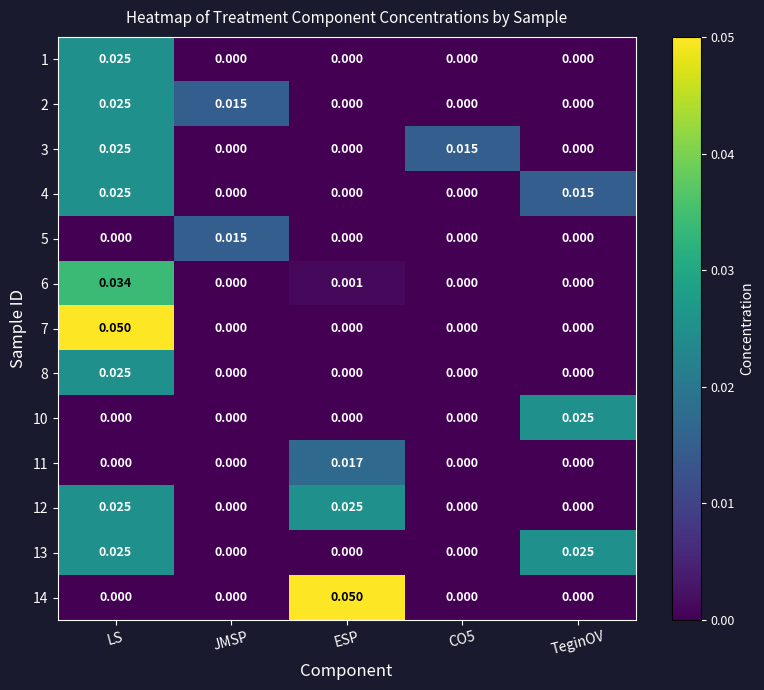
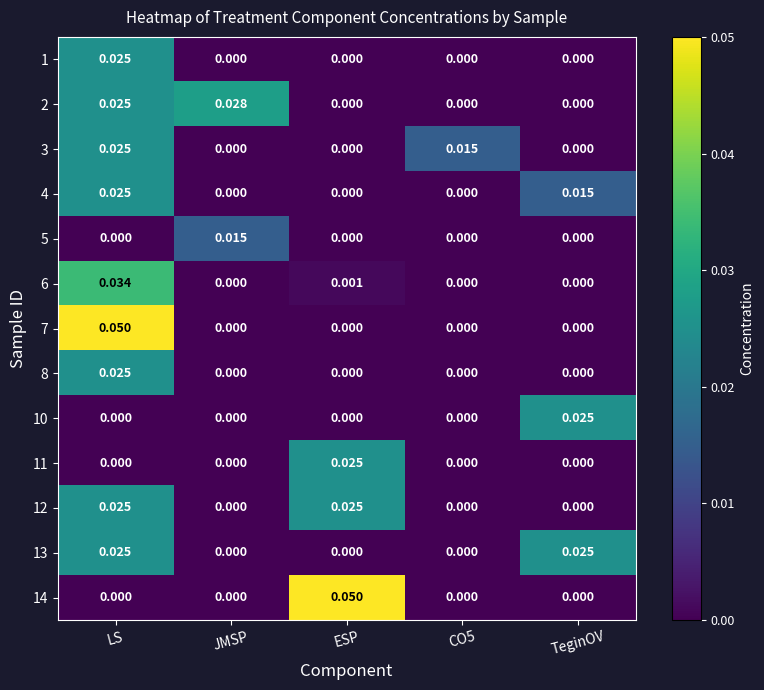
2, JMSP: 0.015 -> 0.028
11, ESP: 0.017 -> 0.025
